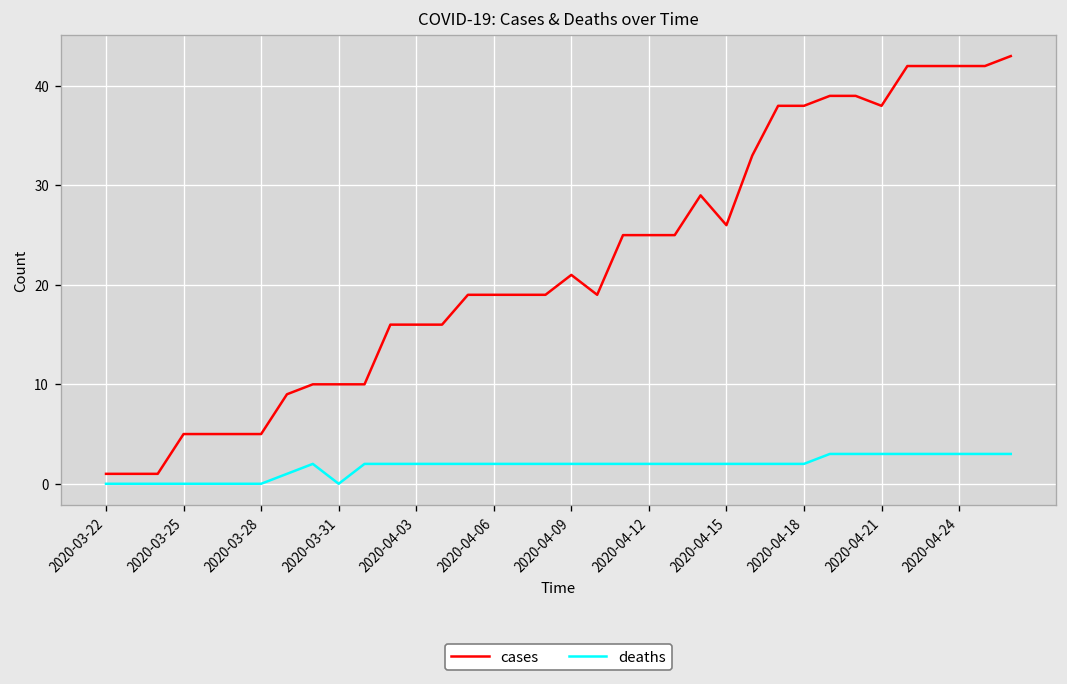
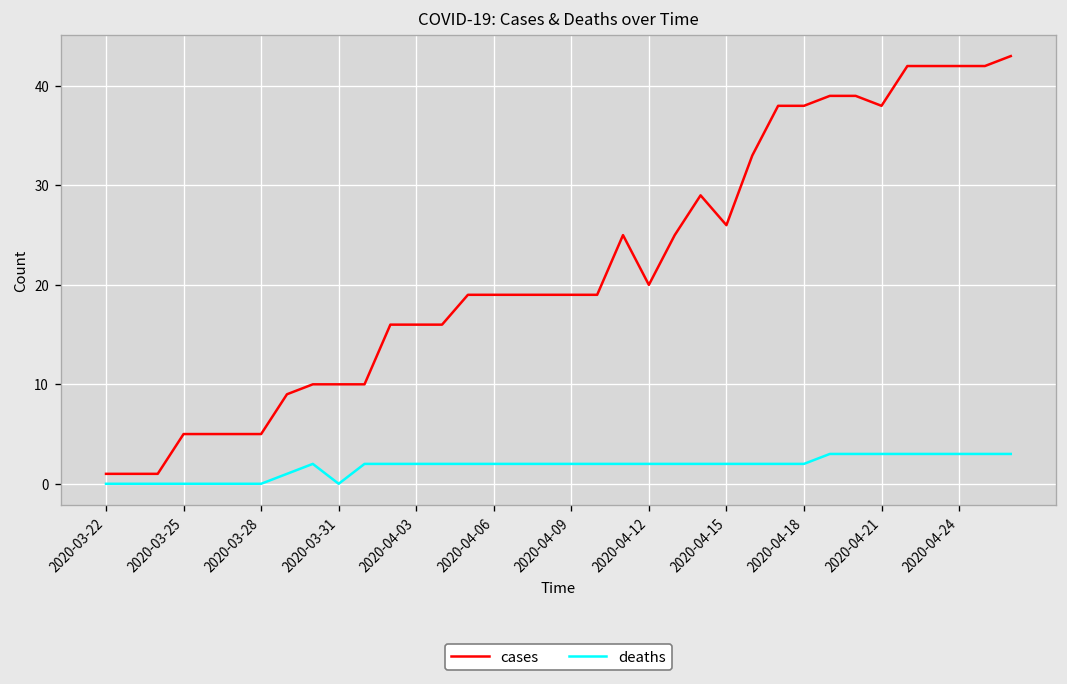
cases, 2020-04-09: 21 -> 19
cases, 2020-04-12: 25 -> 20
